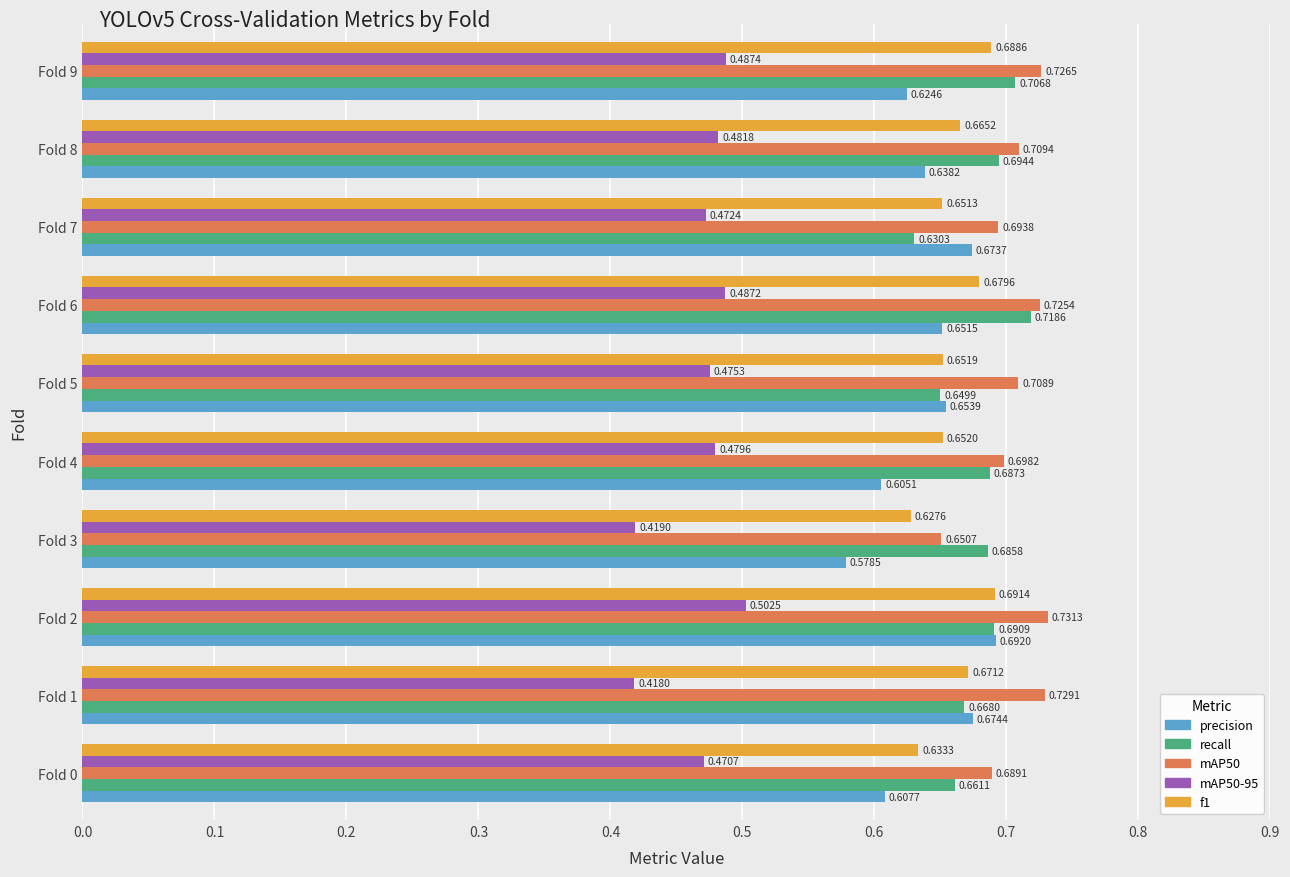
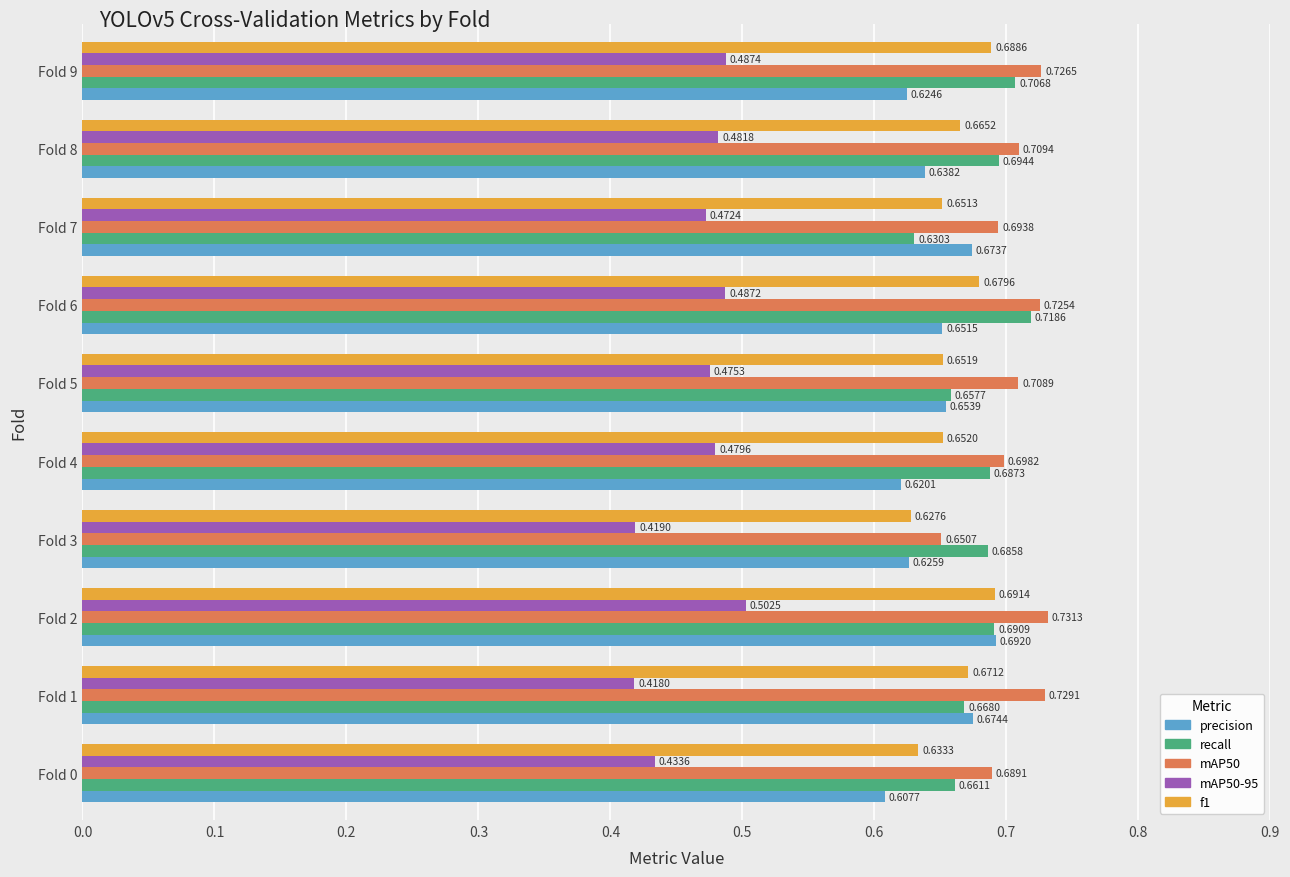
recall, Fold 5: 0.6499 -> 0.6577
precision, Fold 4: 0.6051 -> 0.6201
precision, Fold 3: 0.5785 -> 0.6259
mAP50-95, Fold 0: 0.4707 -> 0.4336
